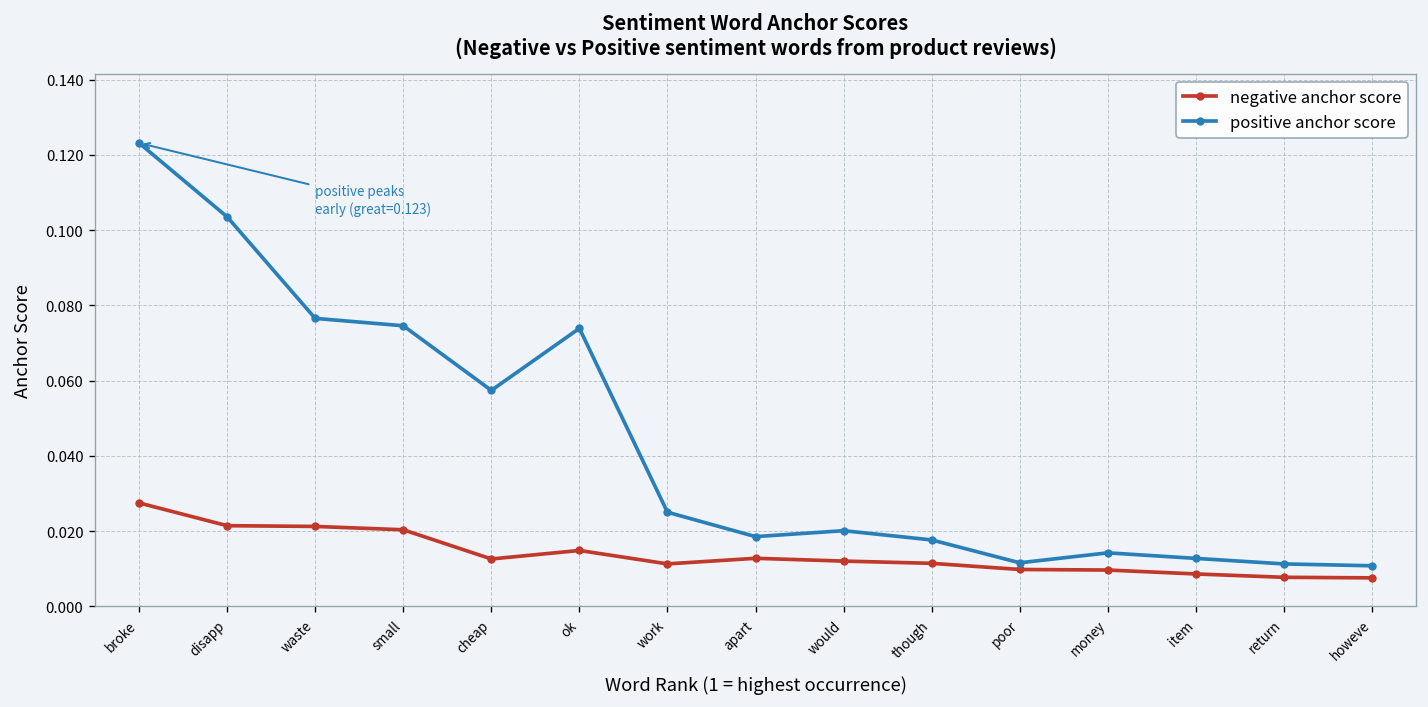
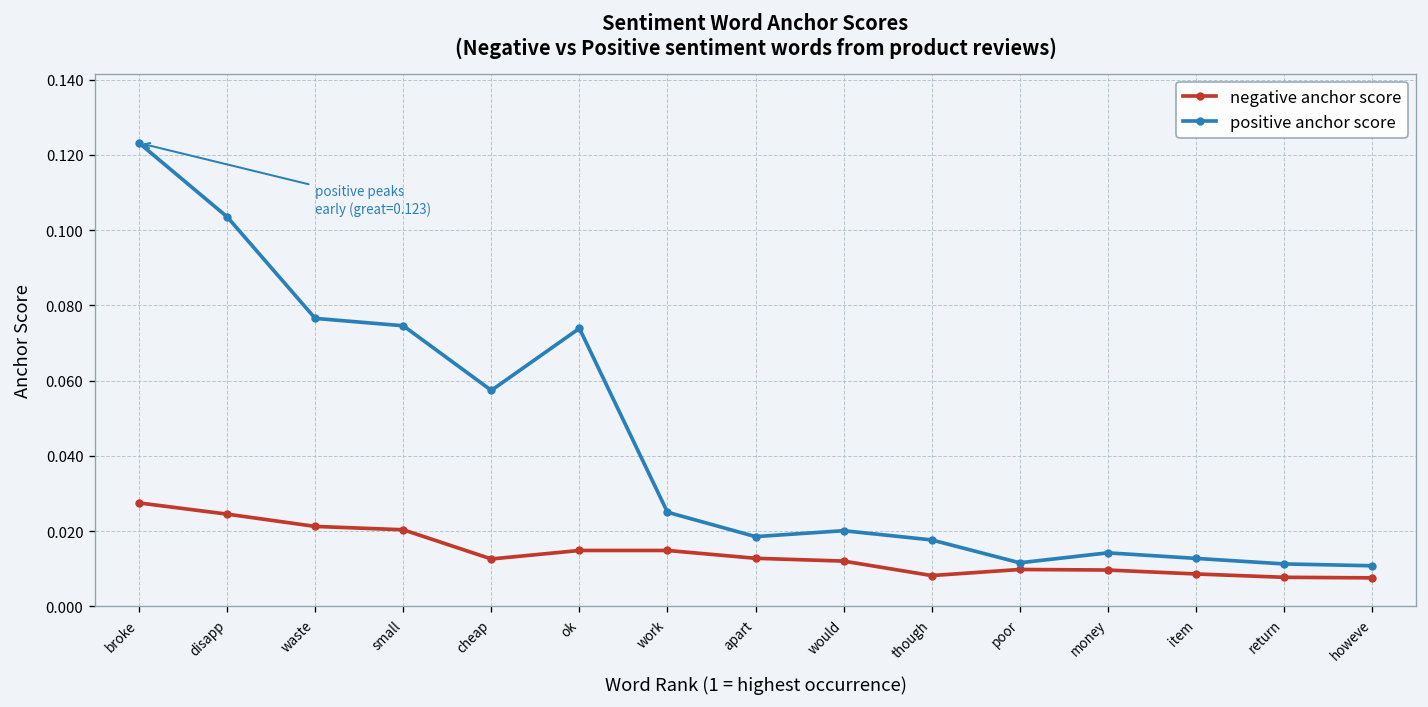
negative anchor score, disapp: 0.021 -> 0.025
negative anchor score, work: 0.011 -> 0.015
negative anchor score, though: 0.011 -> 0.008
